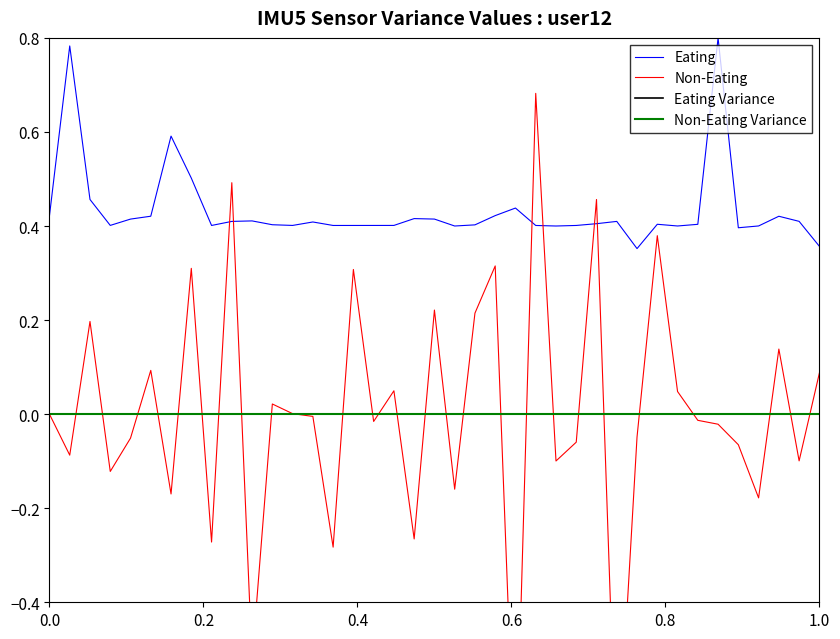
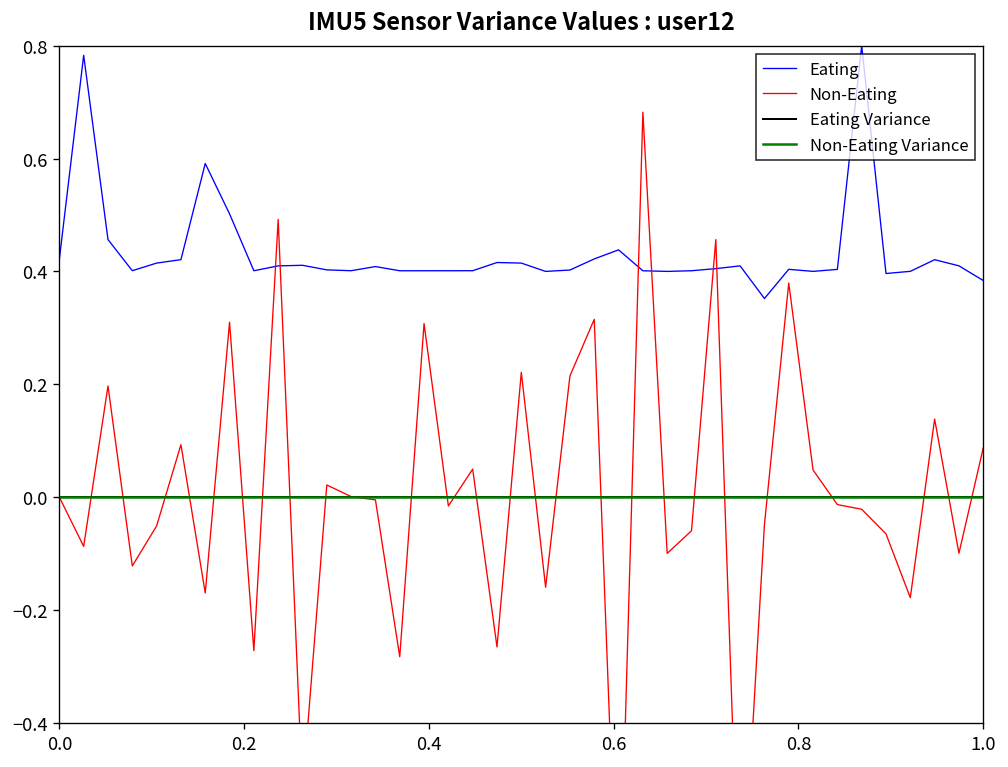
Eating, 1.0: 0.36 -> 0.38
